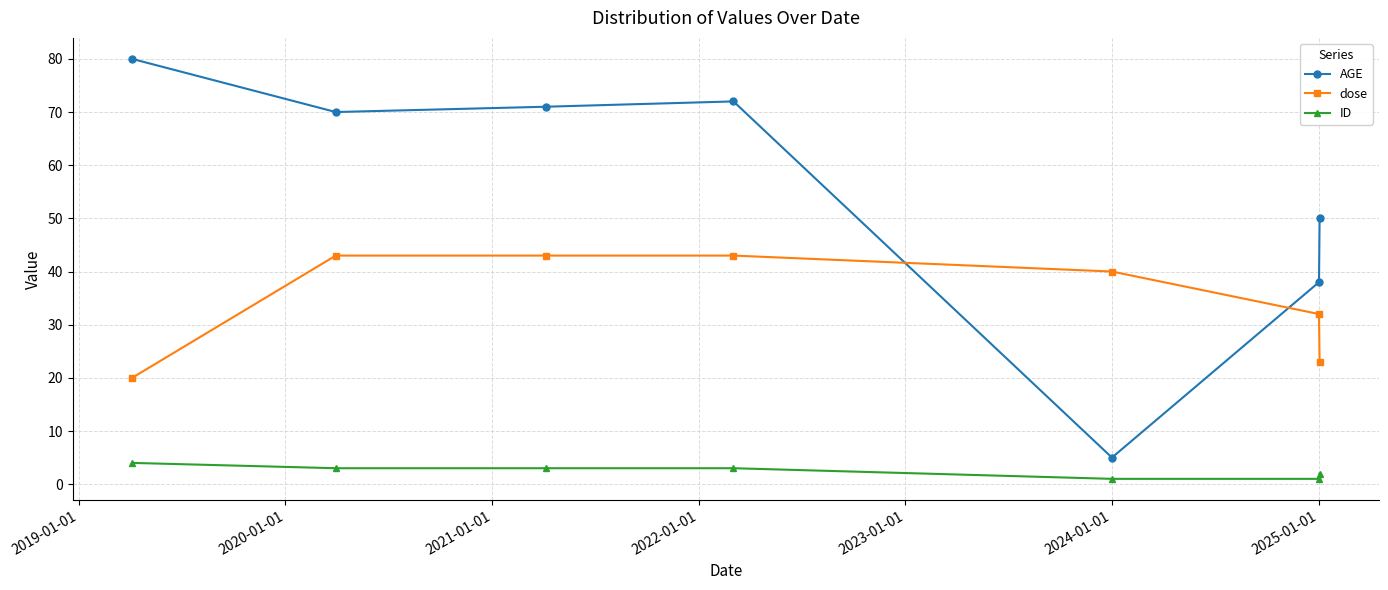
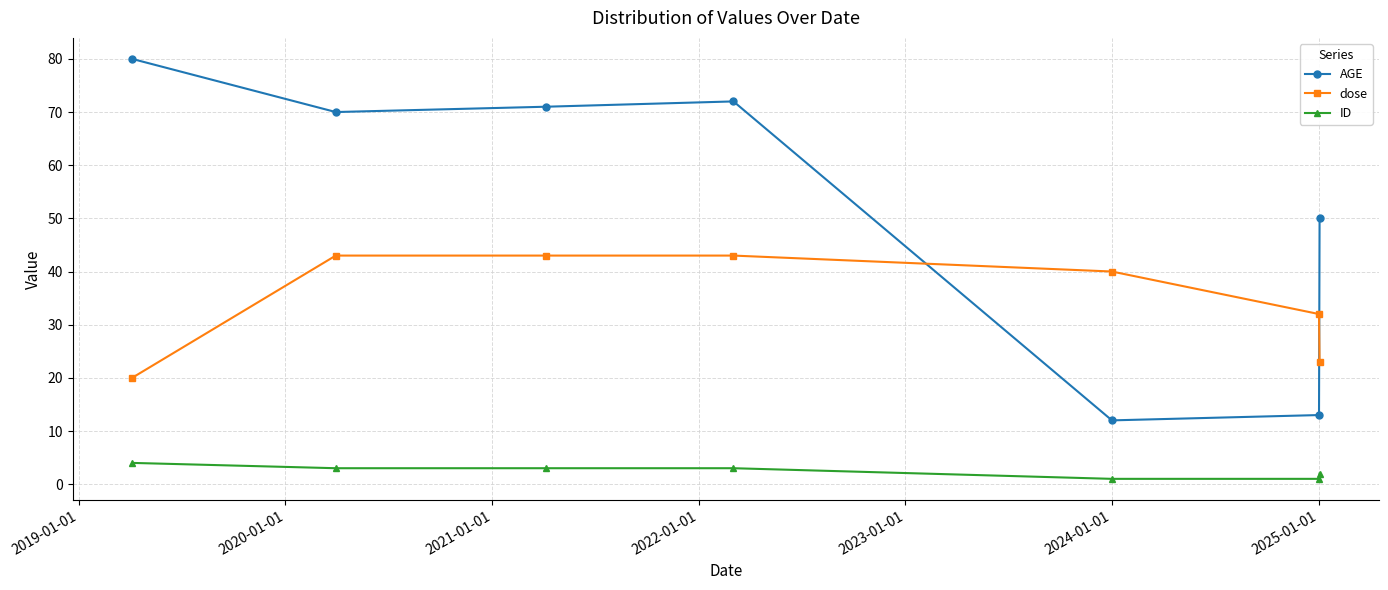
AGE, 2024-01-01: 5 -> 12
AGE, 2025-01-01: 38 -> 13
